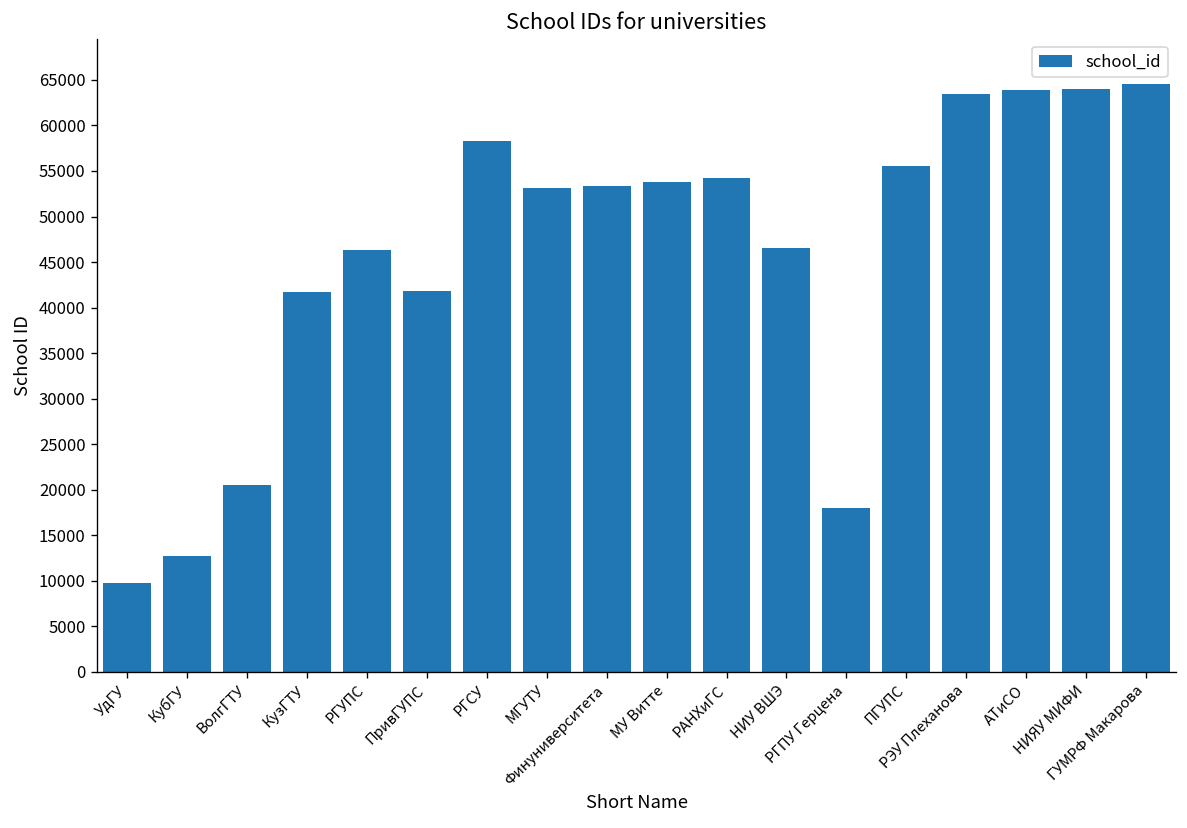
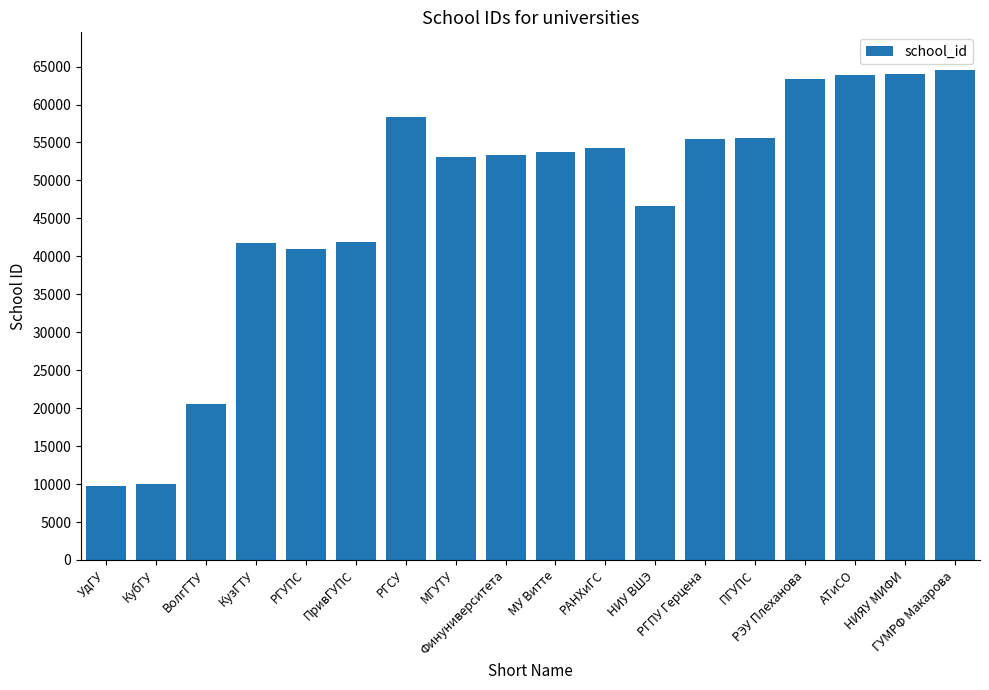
КубГУ: 13000 -> 10000
РГУПС: 46000 -> 41000
РГПУ Герцена: 18000 -> 55000
